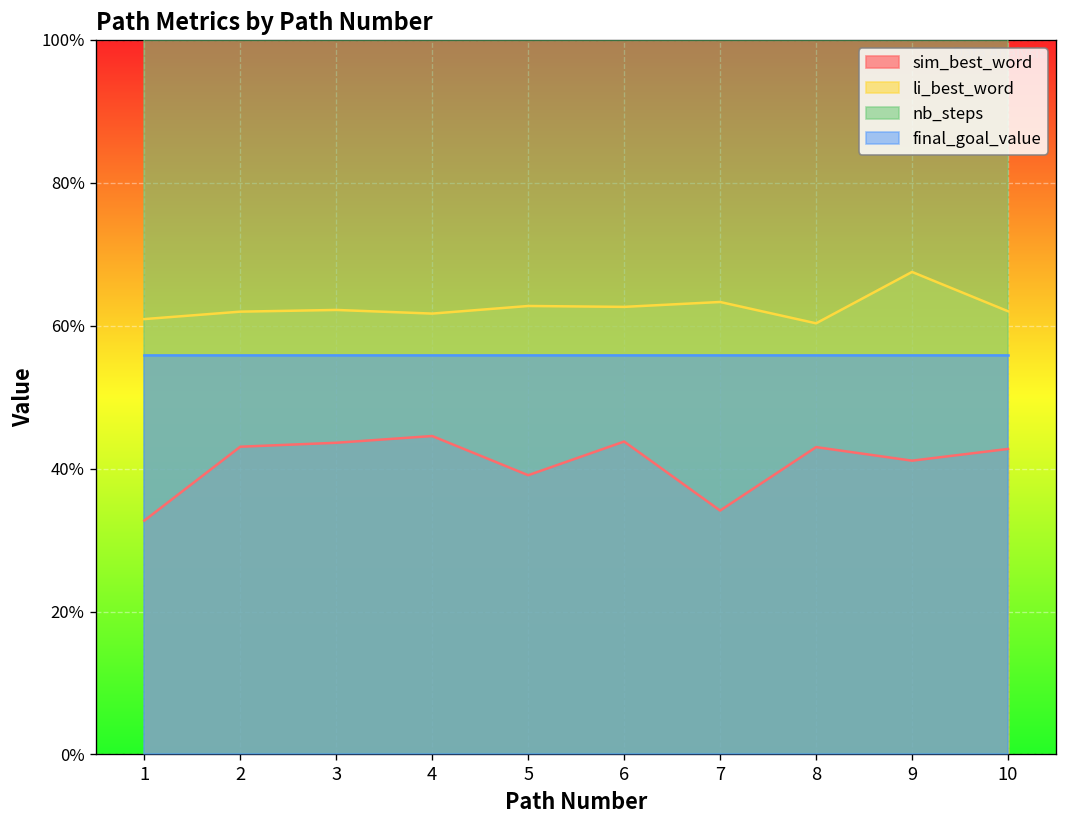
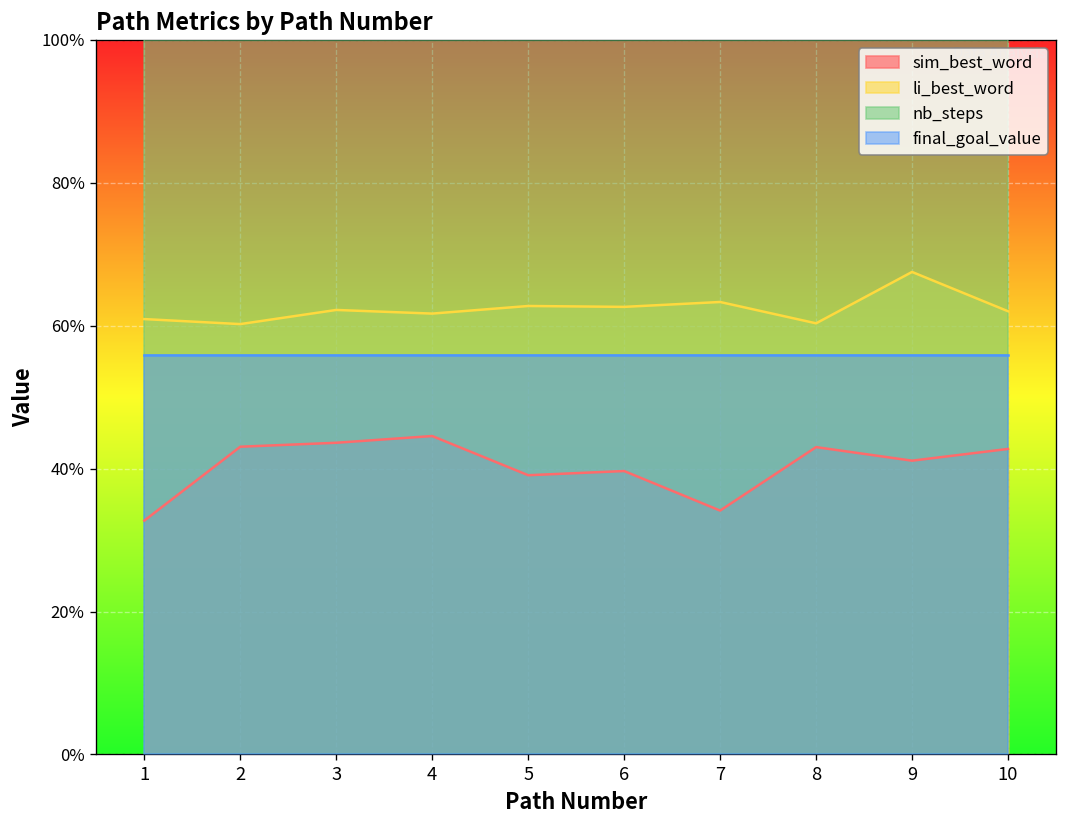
li_best_word, 2: 62% -> 60%
sim_best_word, 6: 44% -> 40%
